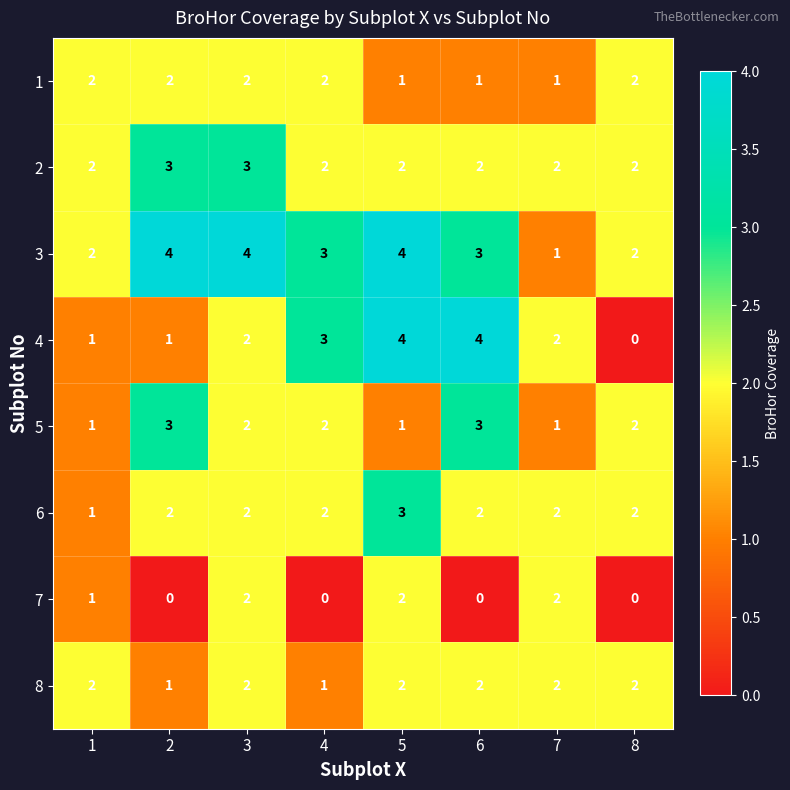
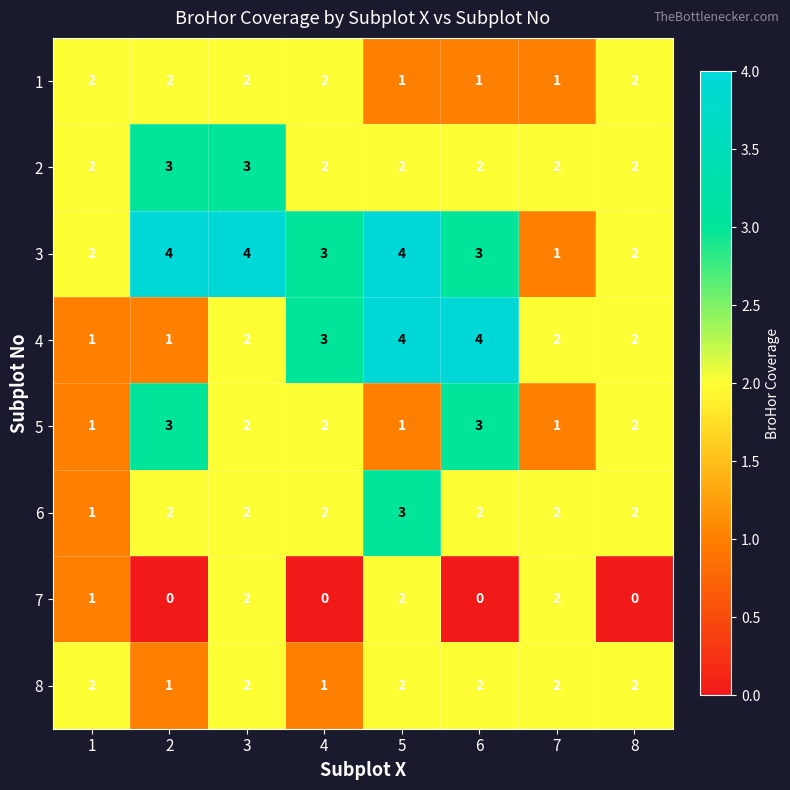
4, 8: 0 -> 2
